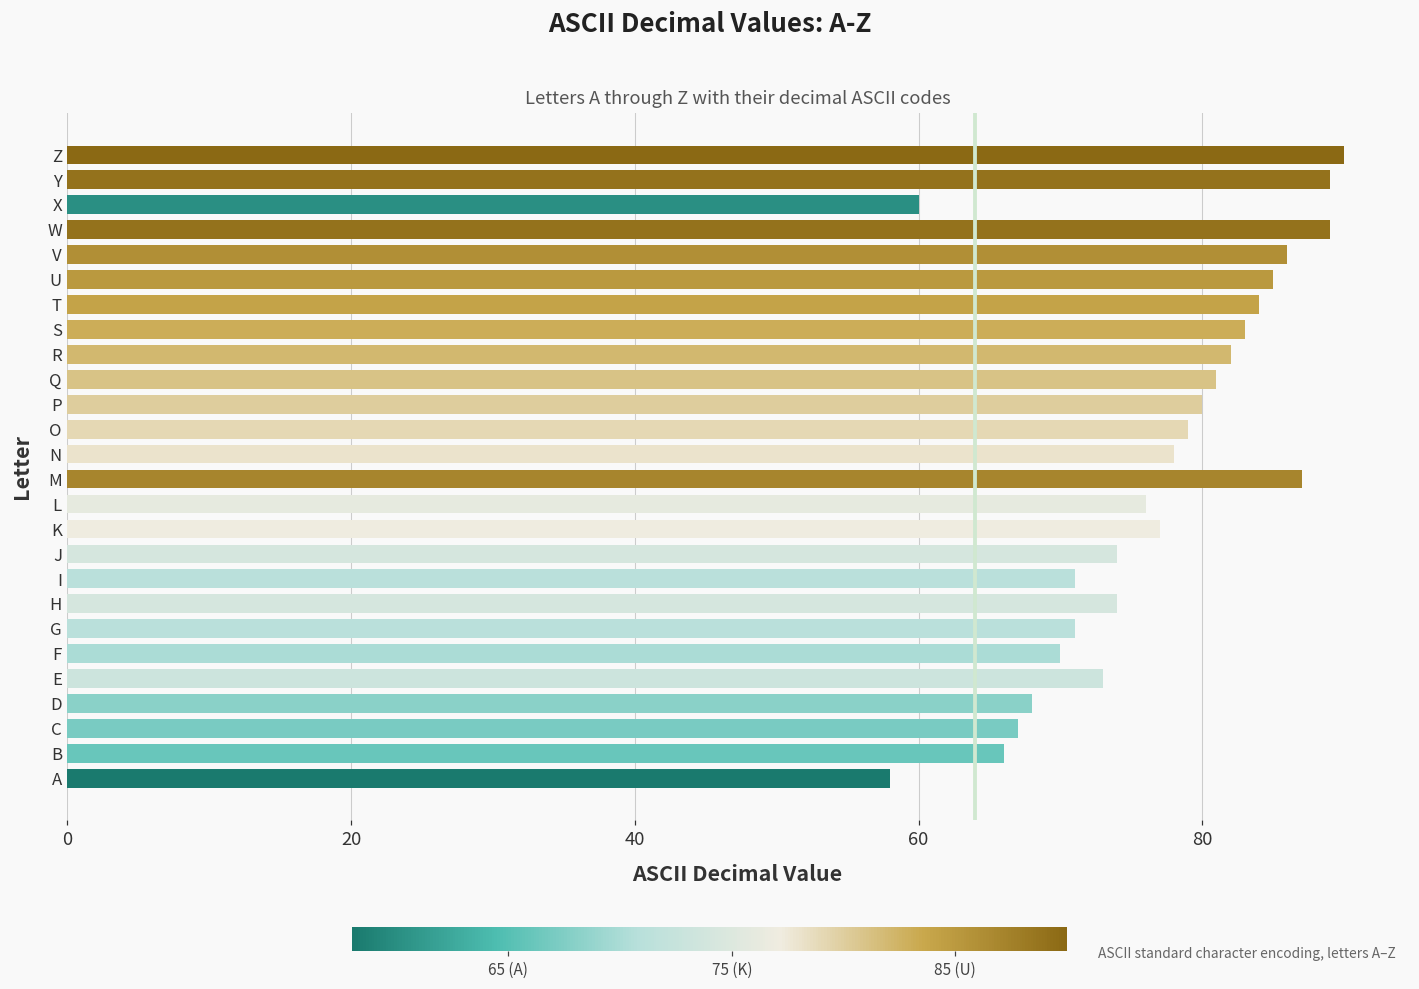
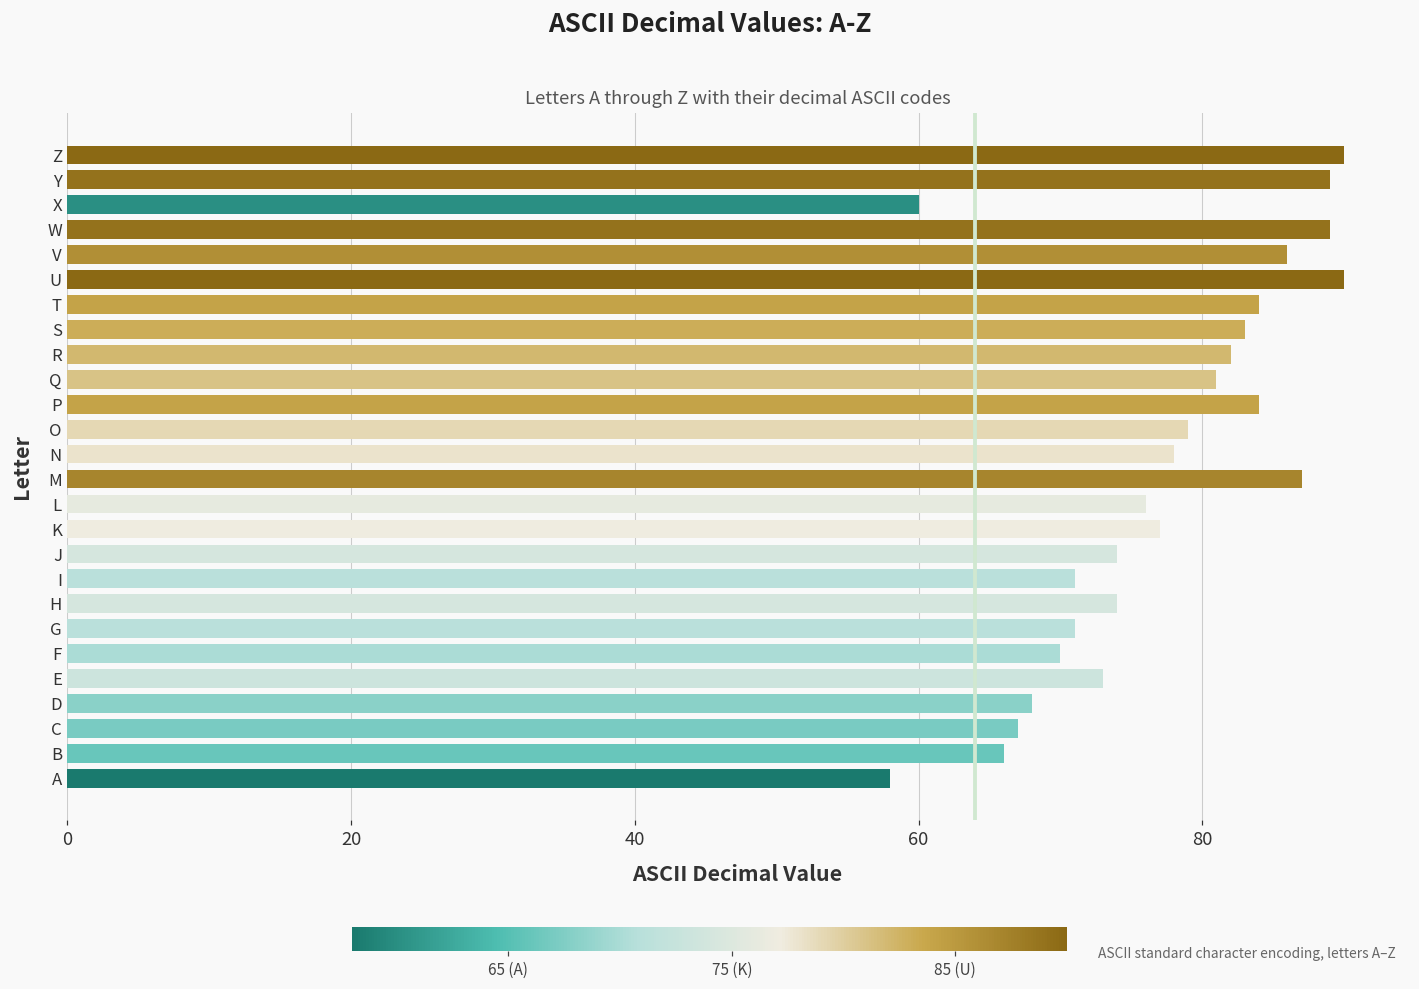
U: 85 -> 90
P: 80 -> 84
